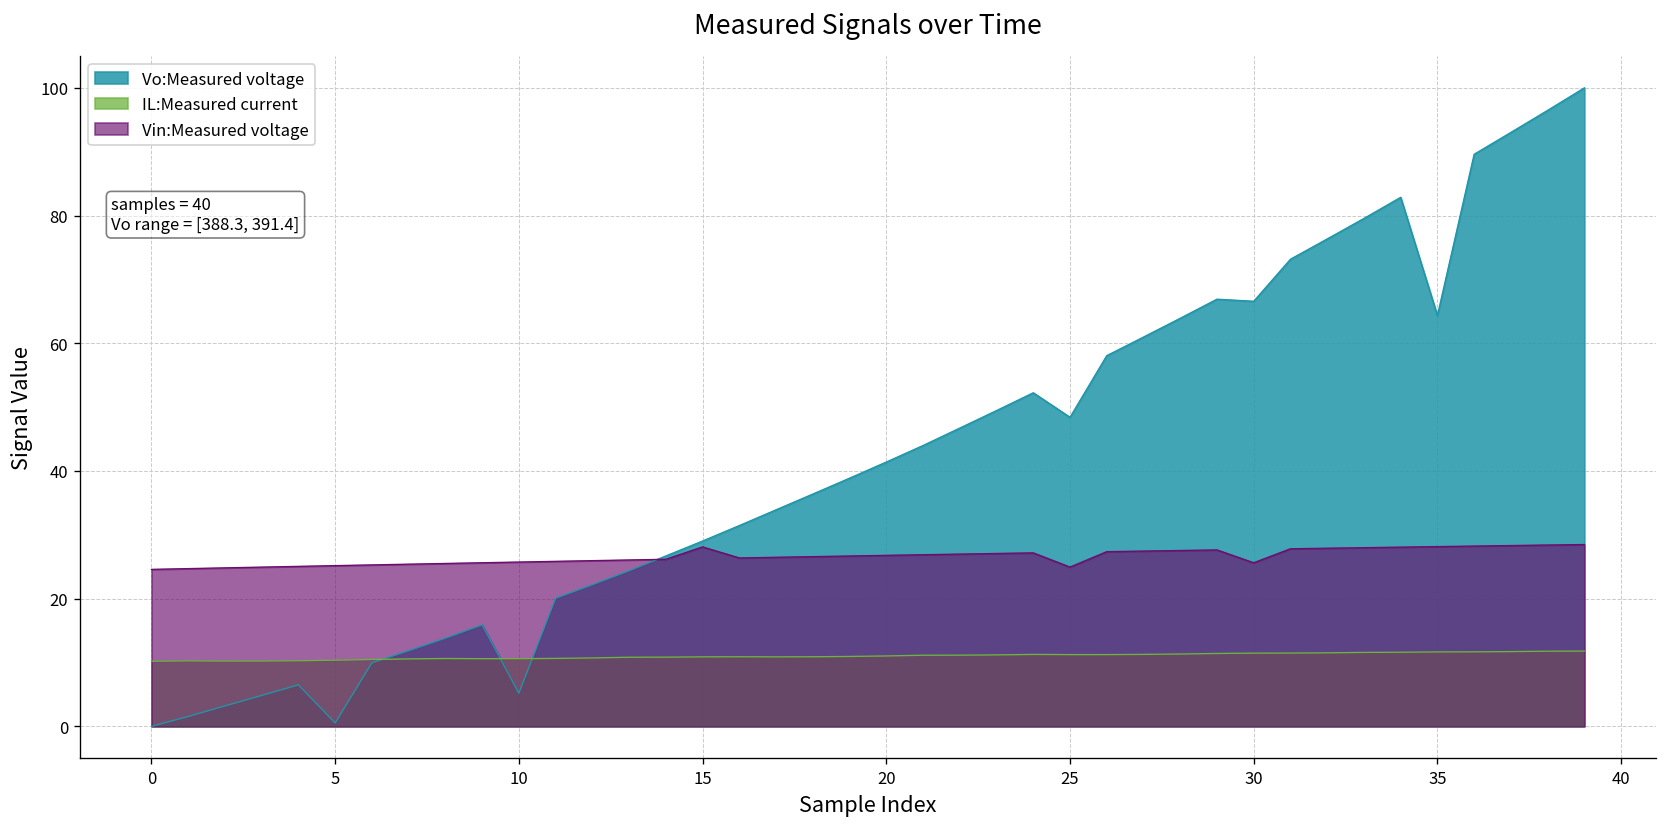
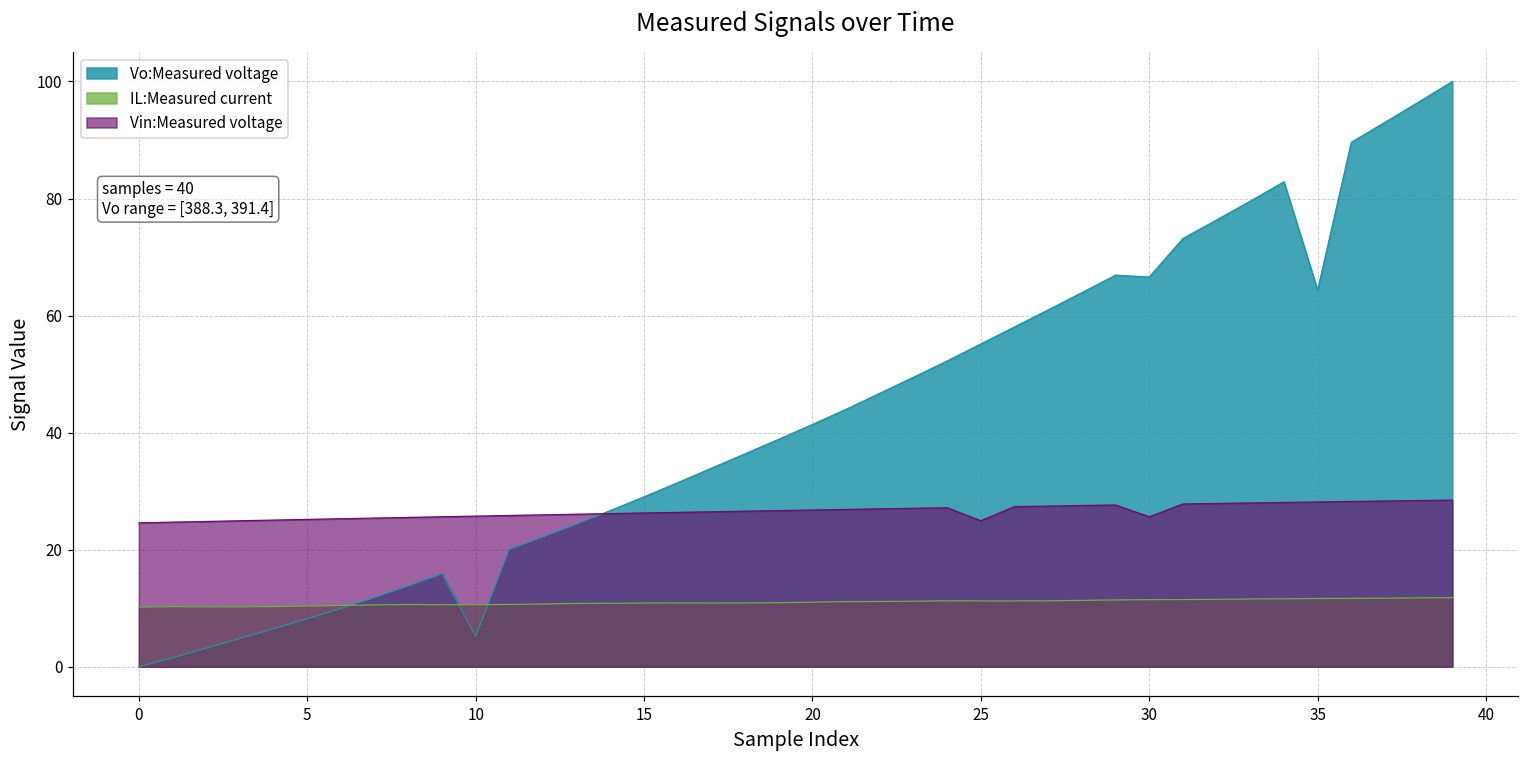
Vo:Measured voltage, 5: 1 -> 8
Vin:Measured voltage, 15: 28 -> 26
Vo:Measured voltage, 25: 48 -> 55
